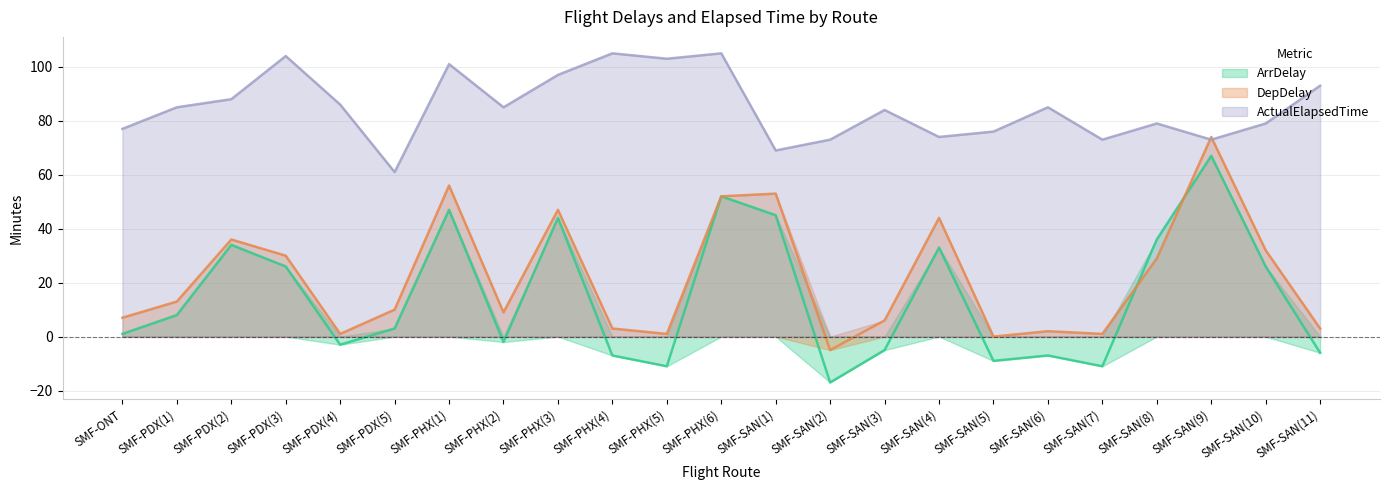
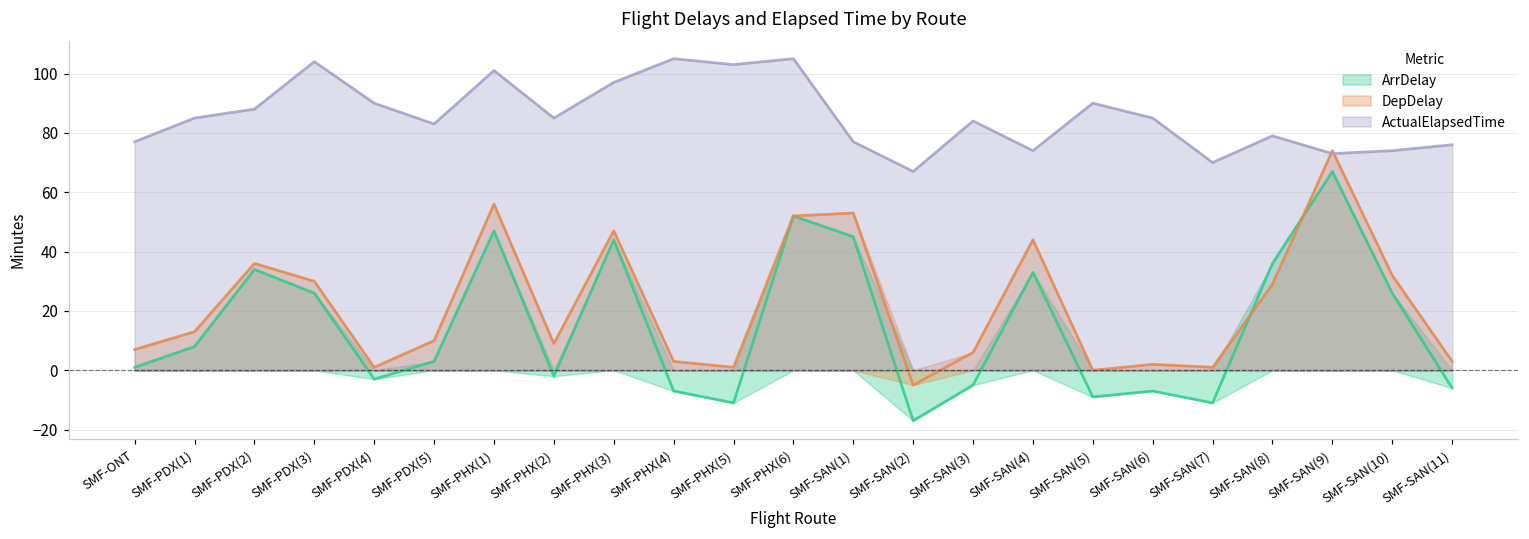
ActualElapsedTime, SMF-PDX(4): 86 -> 90
ActualElapsedTime, SMF-PDX(5): 61 -> 83
ActualElapsedTime, SMF-SAN(1): 69 -> 77
ActualElapsedTime, SMF-SAN(2): 73 -> 67
ActualElapsedTime, SMF-SAN(5): 76 -> 90
ActualElapsedTime, SMF-SAN(7): 73 -> 70
ActualElapsedTime, SMF-SAN(10): 79 -> 74
ActualElapsedTime, SMF-SAN(11): 93 -> 76
